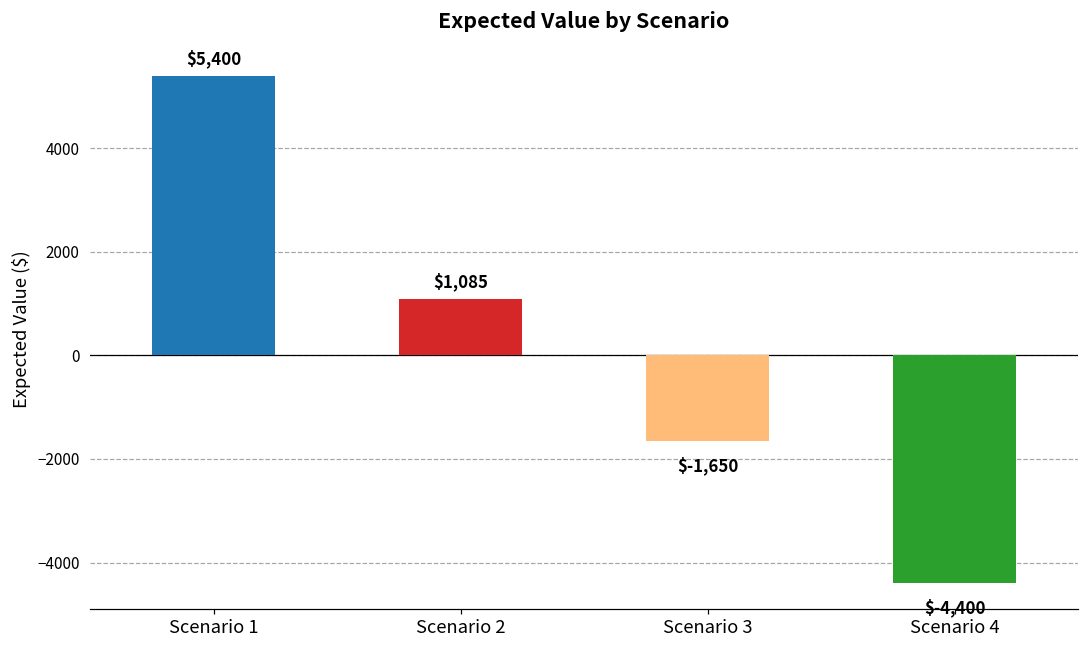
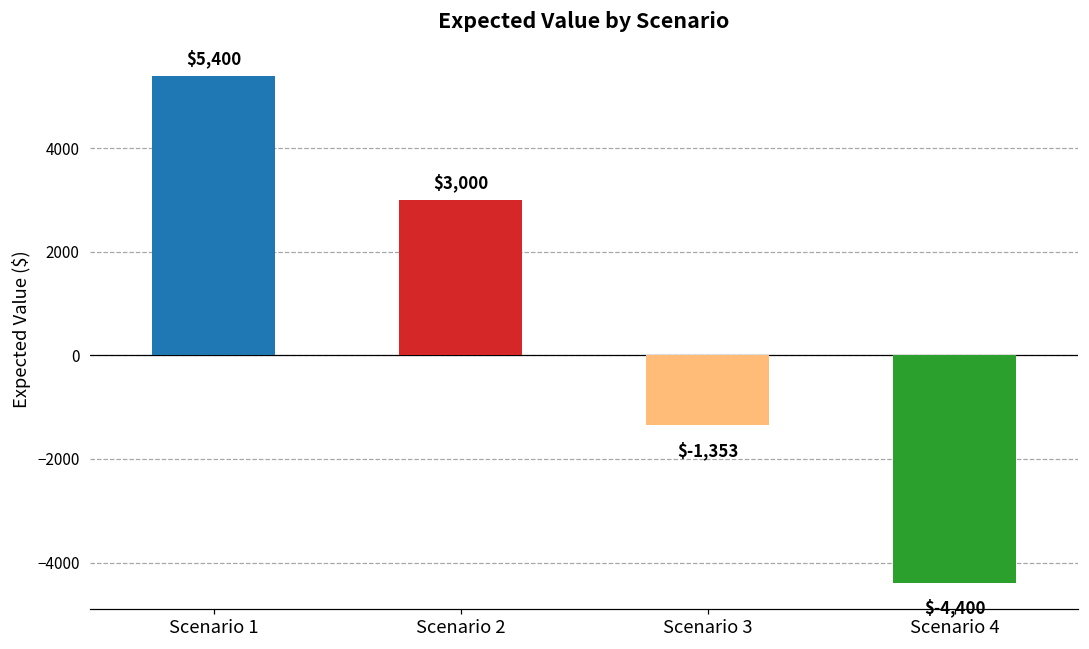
Scenario 2: $1,085 -> $3,000
Scenario 3: $-1,650 -> $-1,353
